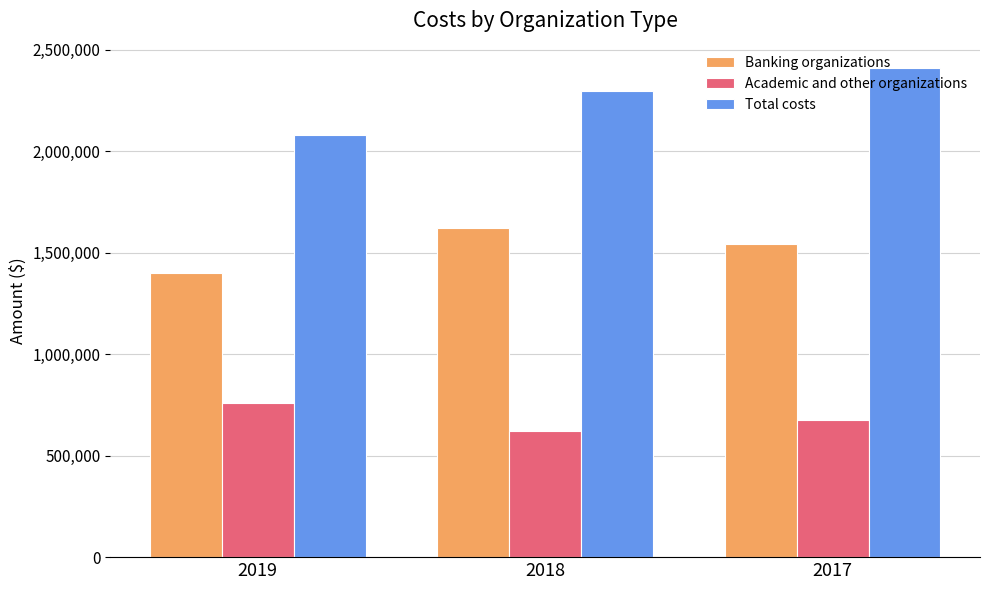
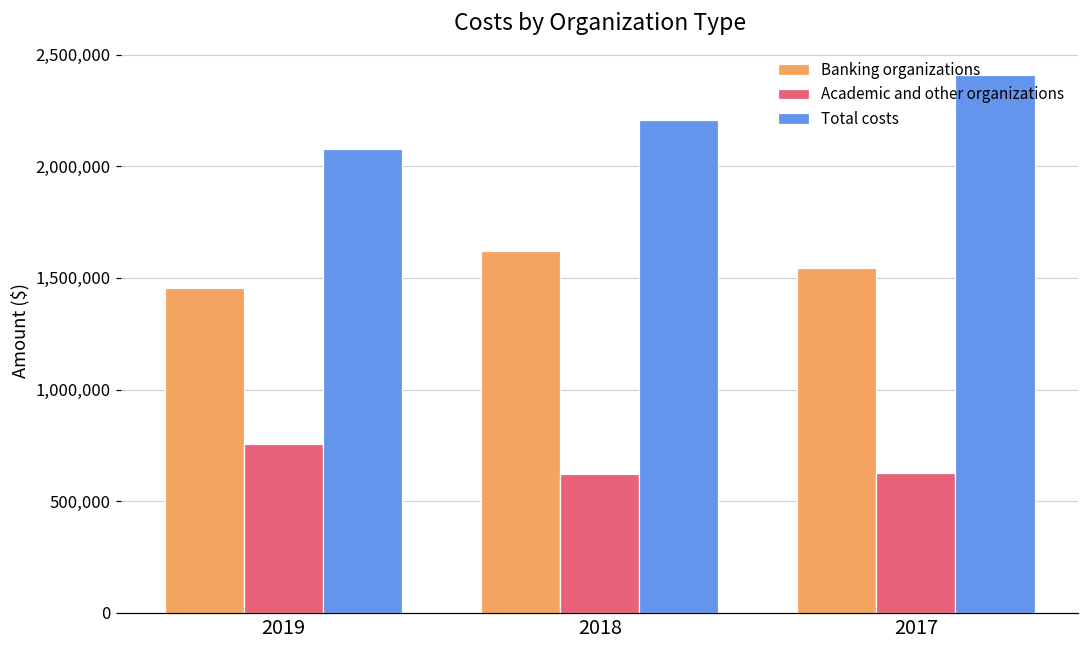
Banking organizations, 2019: 1,400,000 -> 1,450,000
Total costs, 2018: 2,300,000 -> 2,210,000
Academic and other organizations, 2017: 680,000 -> 630,000
